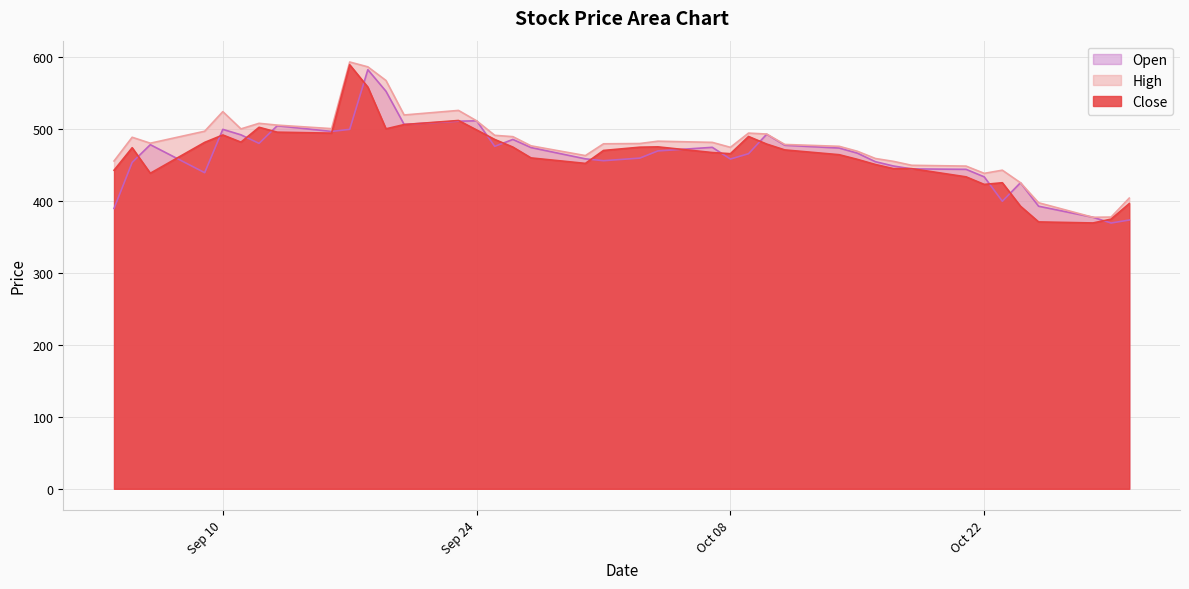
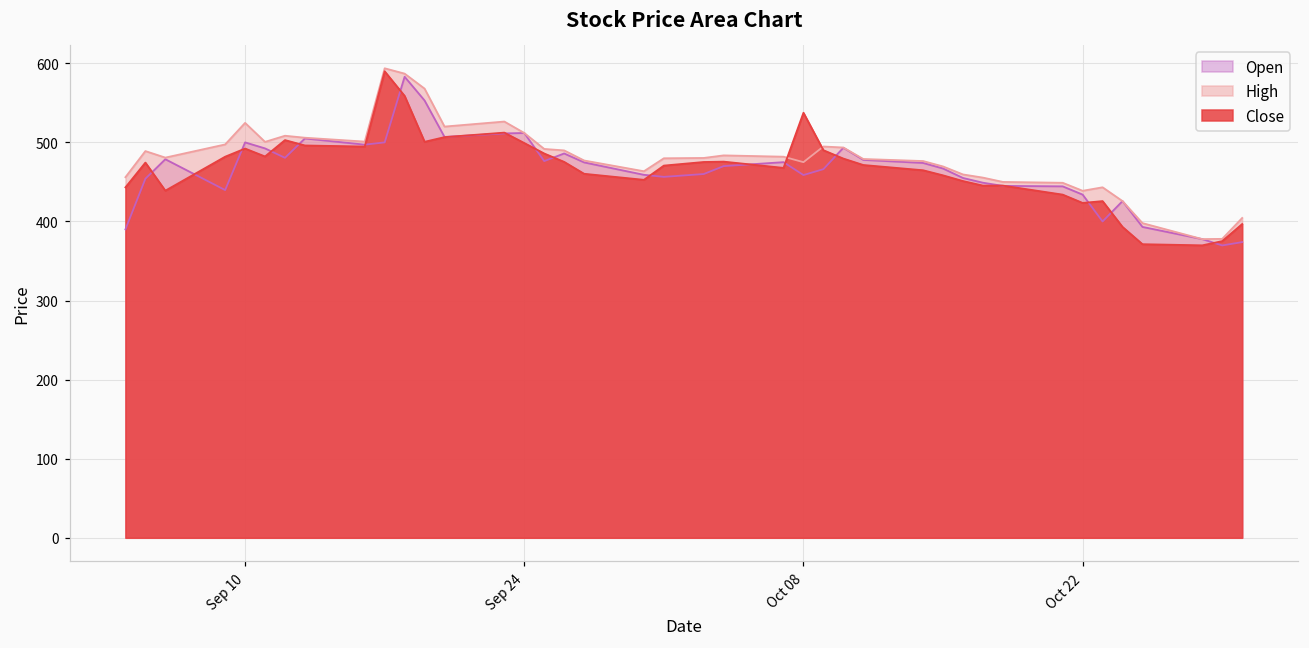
Close, Oct 08: 470 -> 540
